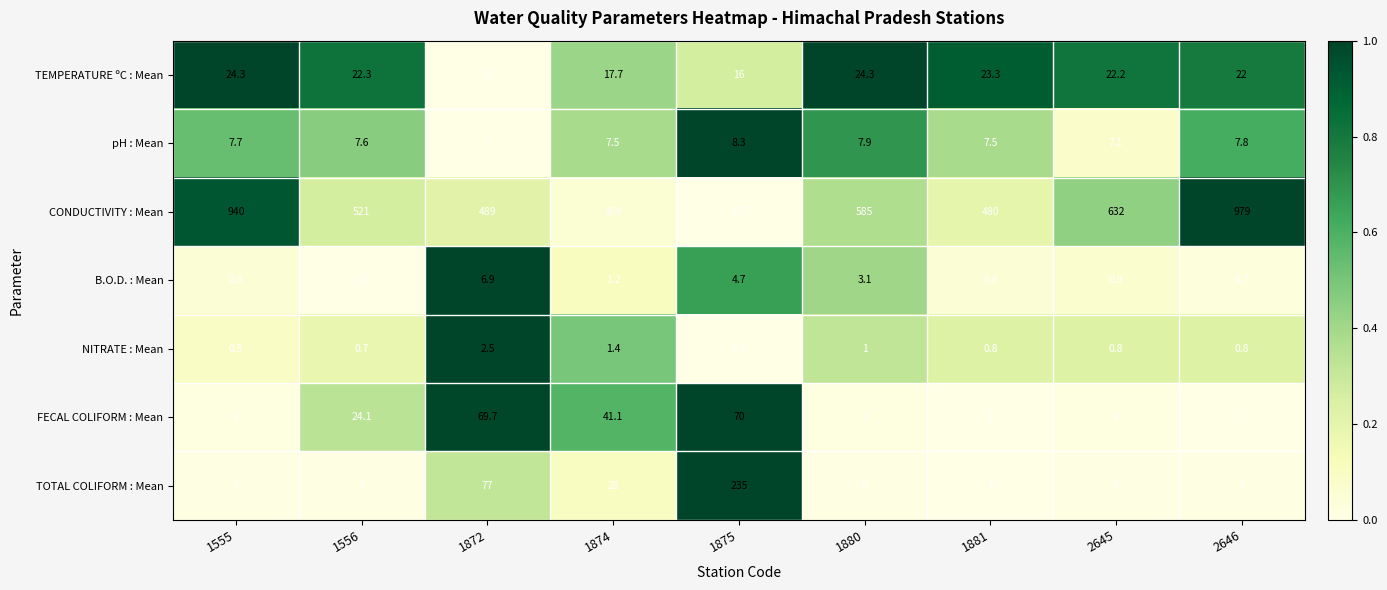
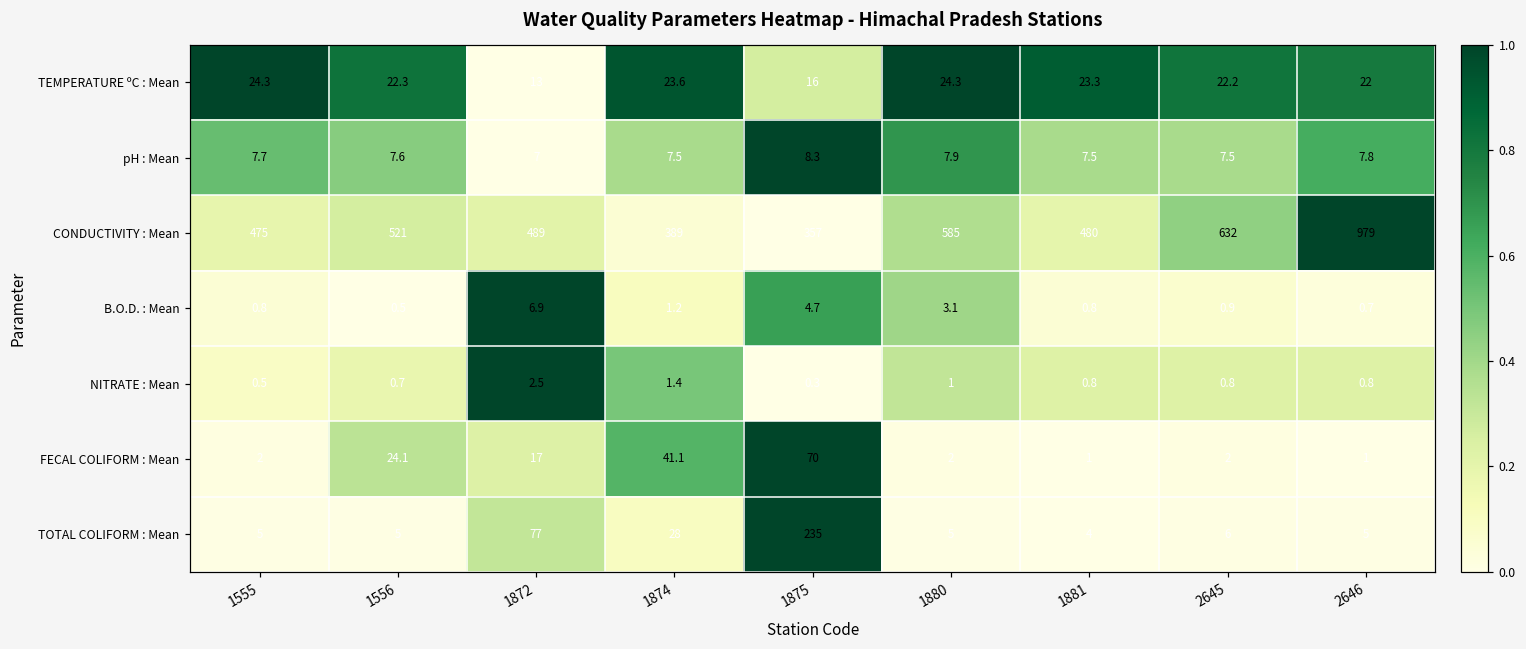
TEMPERATURE ºC : Mean, 1874: 17.7 -> 23.6
pH : Mean, 2645: 7.1 -> 7.5
CONDUCTIVITY : Mean, 1555: 940 -> 475
FECAL COLIFORM : Mean, 1872: 69.7 -> 17
